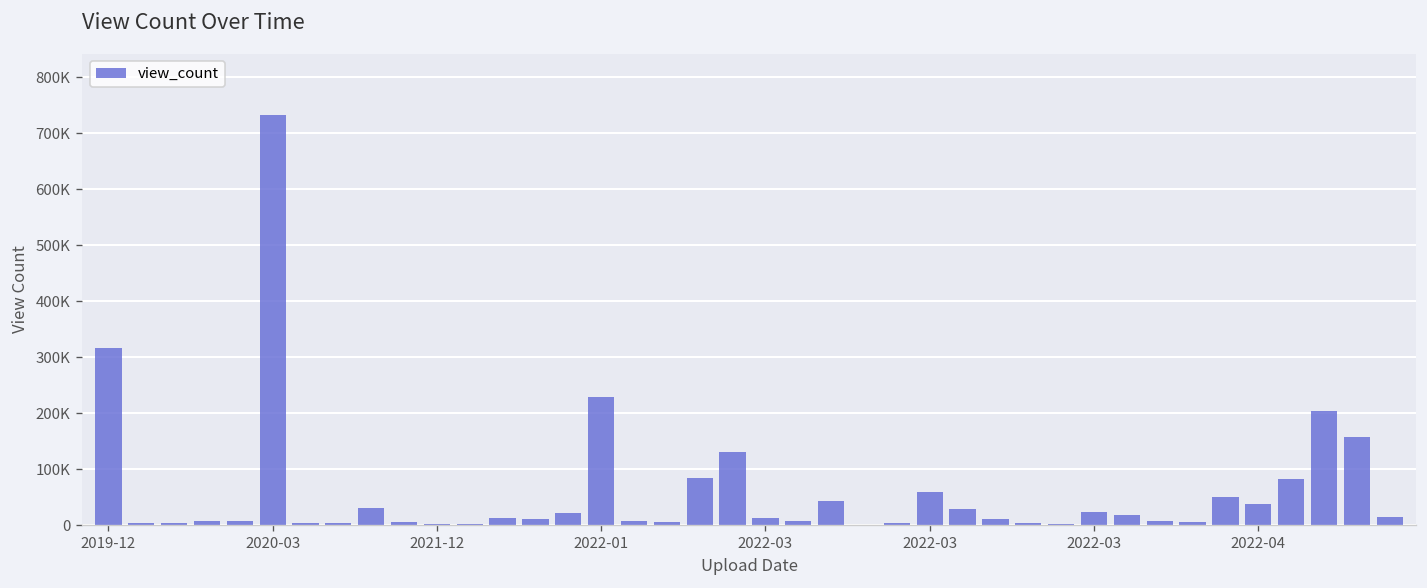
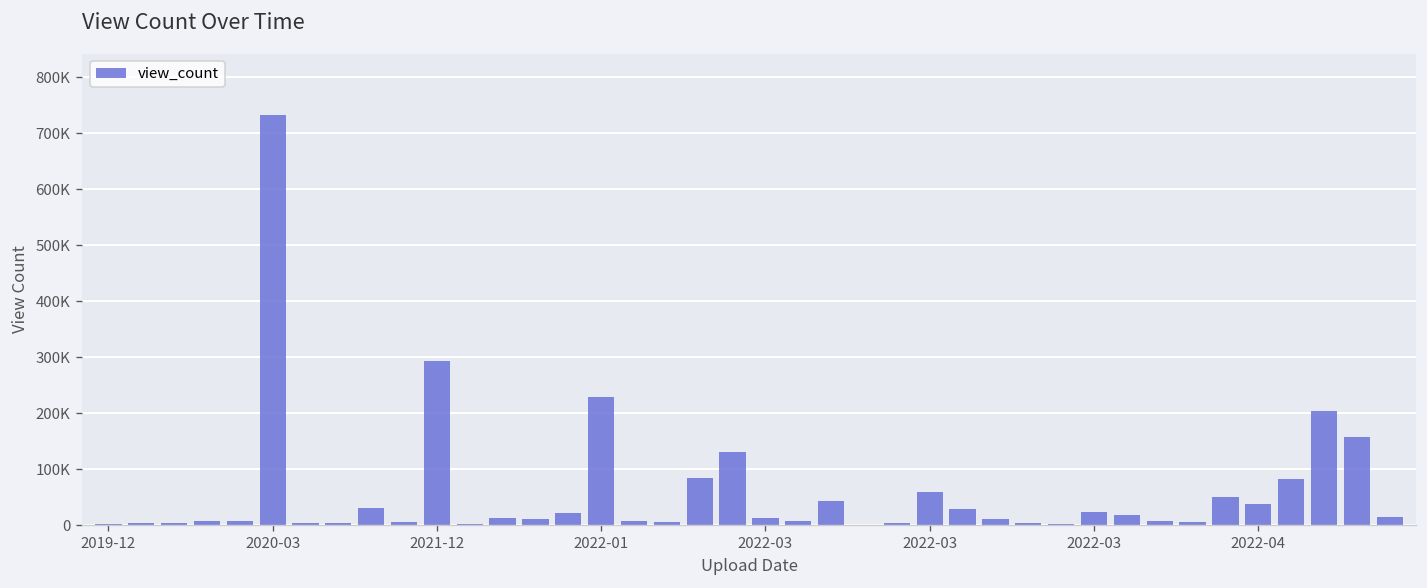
2019-12: 320000 -> 0
2021-12: 0 -> 290000
